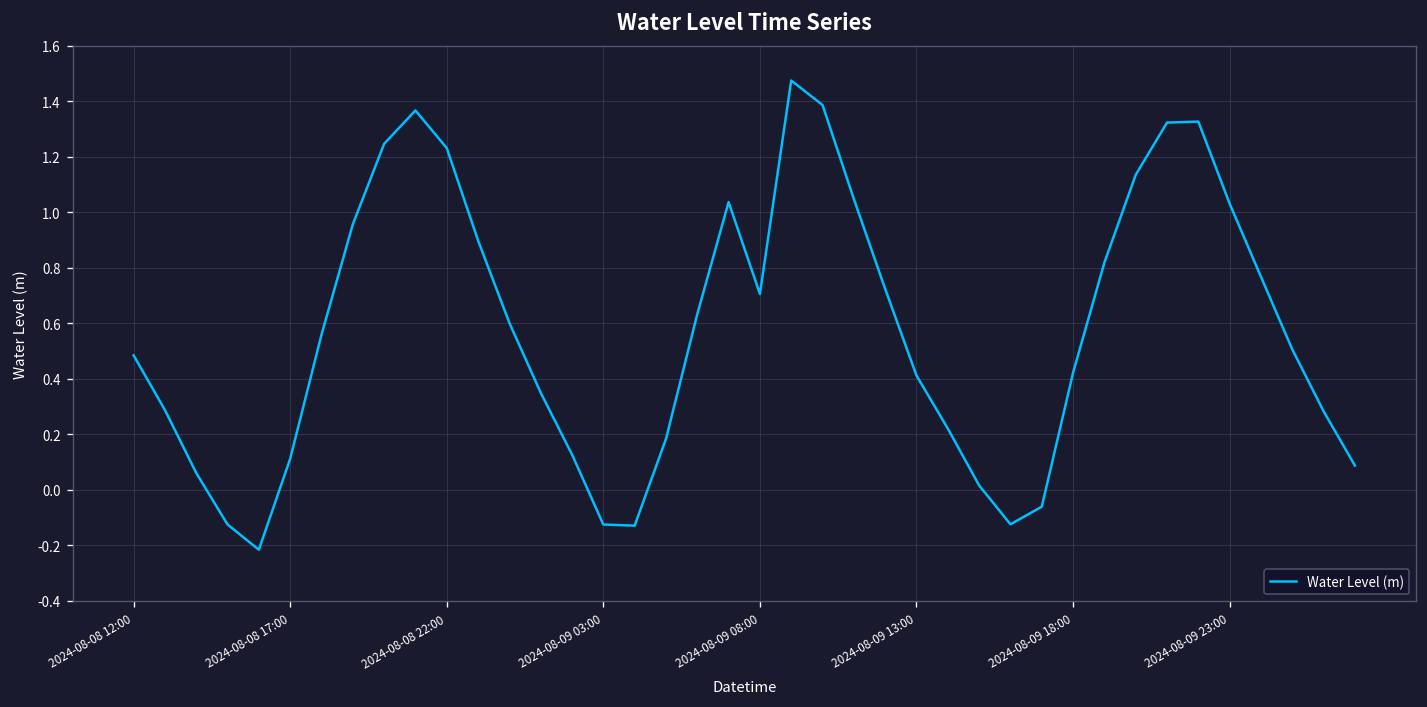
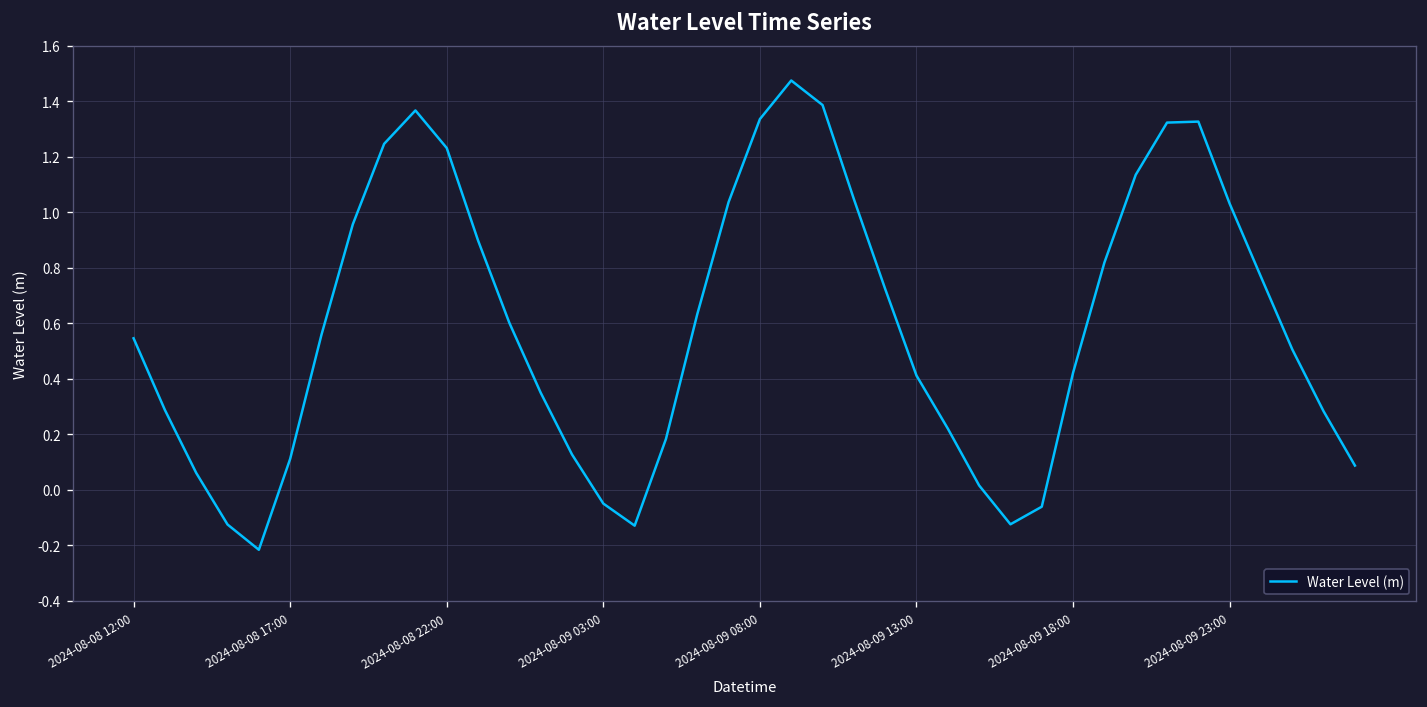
2024-08-08 12:00: 0.48 -> 0.55
2024-08-09 03:00: -0.12 -> -0.05
2024-08-09 08:00: 0.71 -> 1.34
